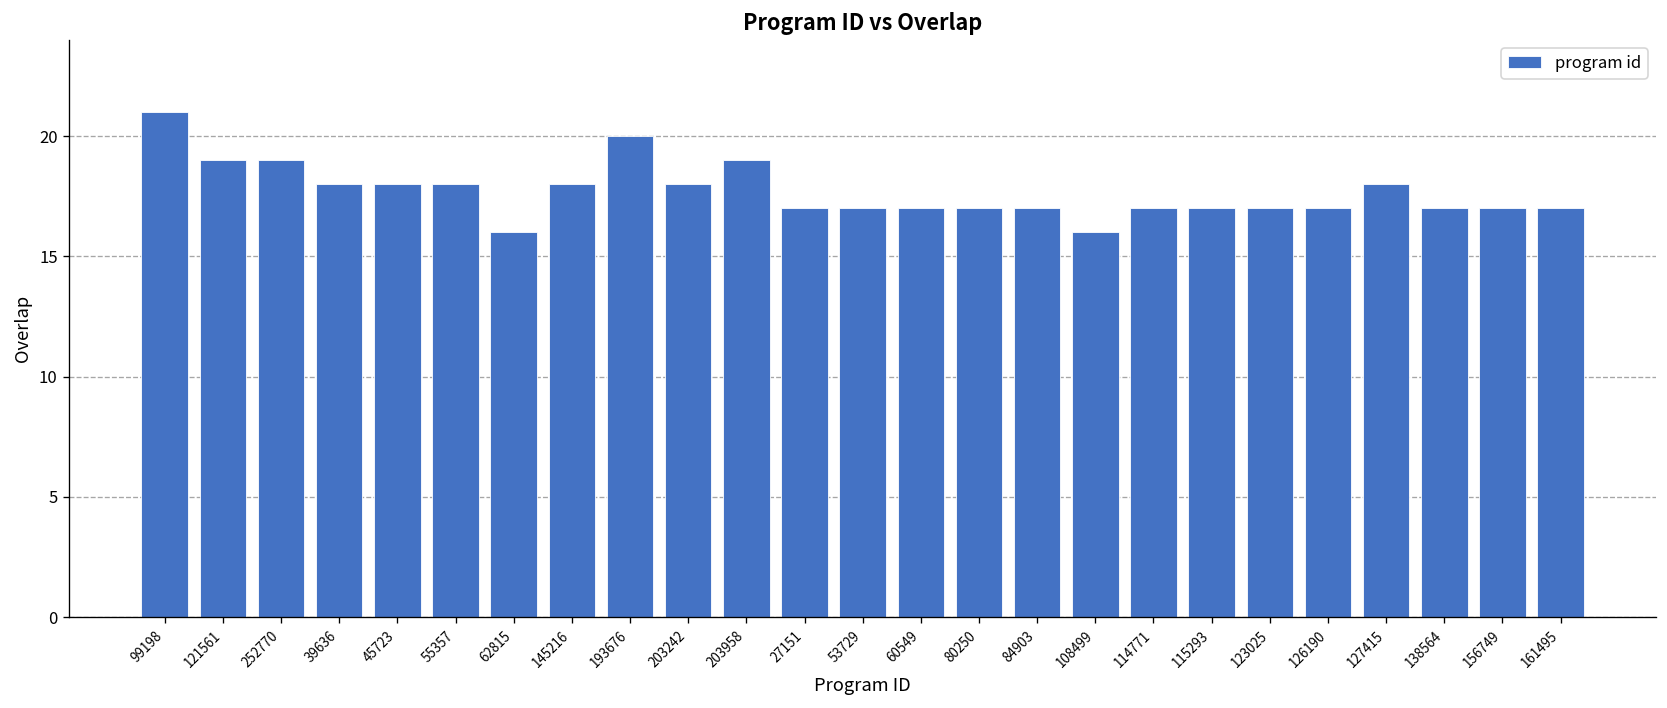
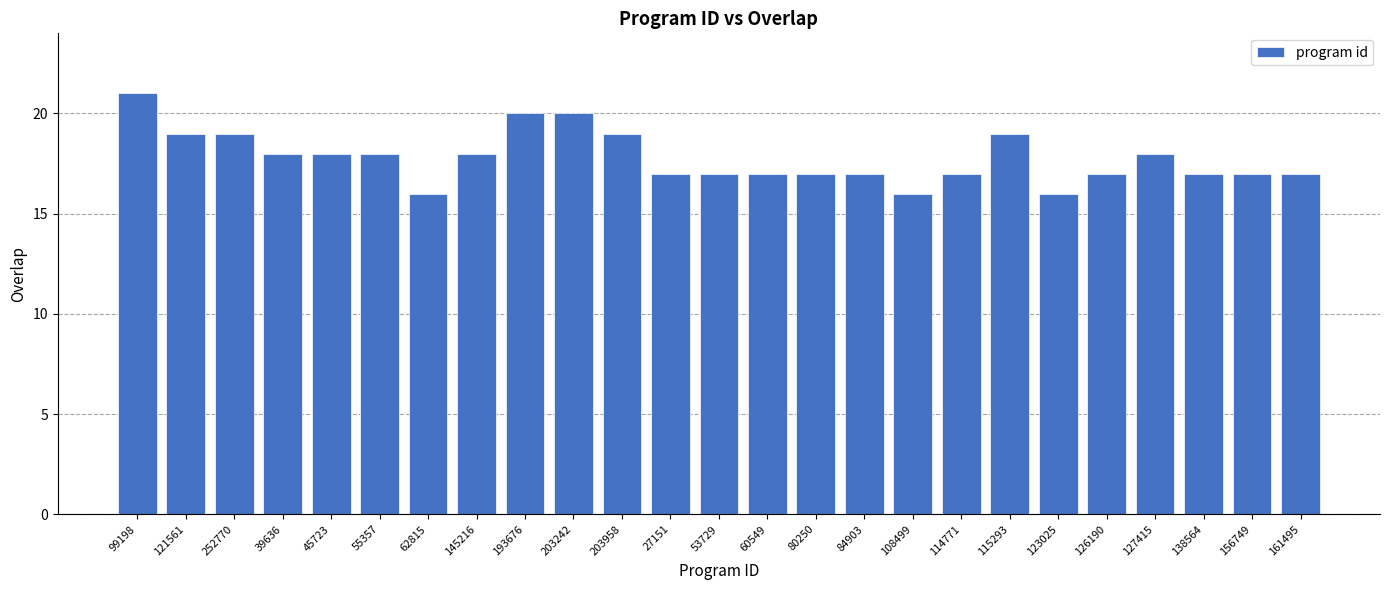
203242: 18 -> 20
115293: 17 -> 19
123025: 17 -> 16
